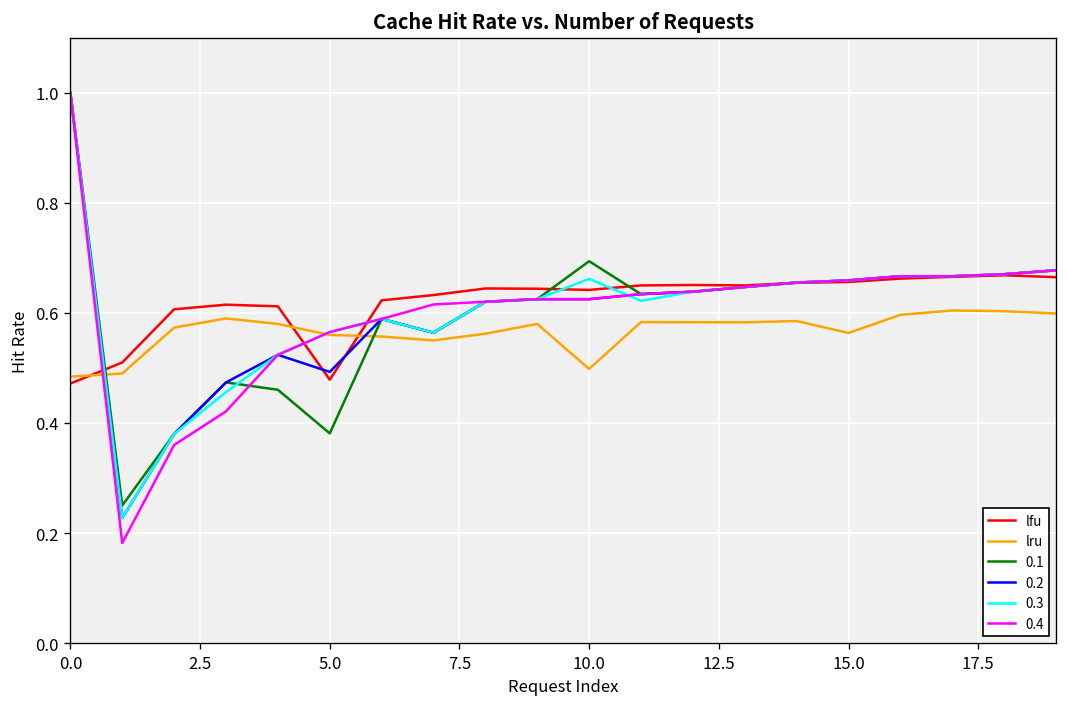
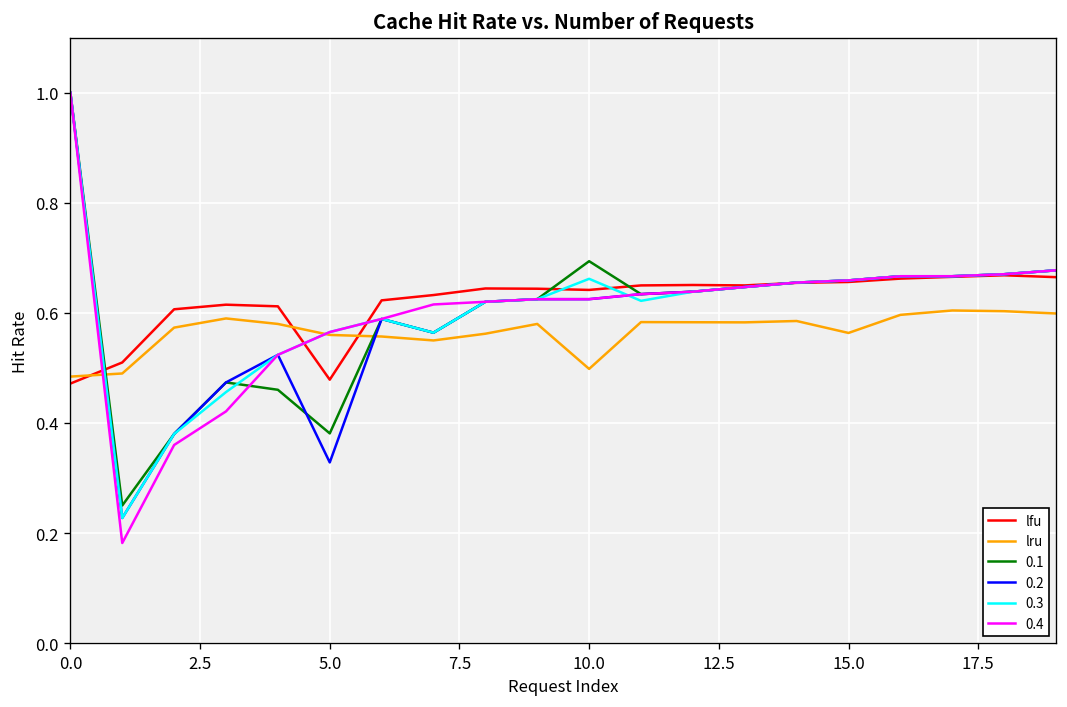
0.2, 5.0: 0.49 -> 0.33
